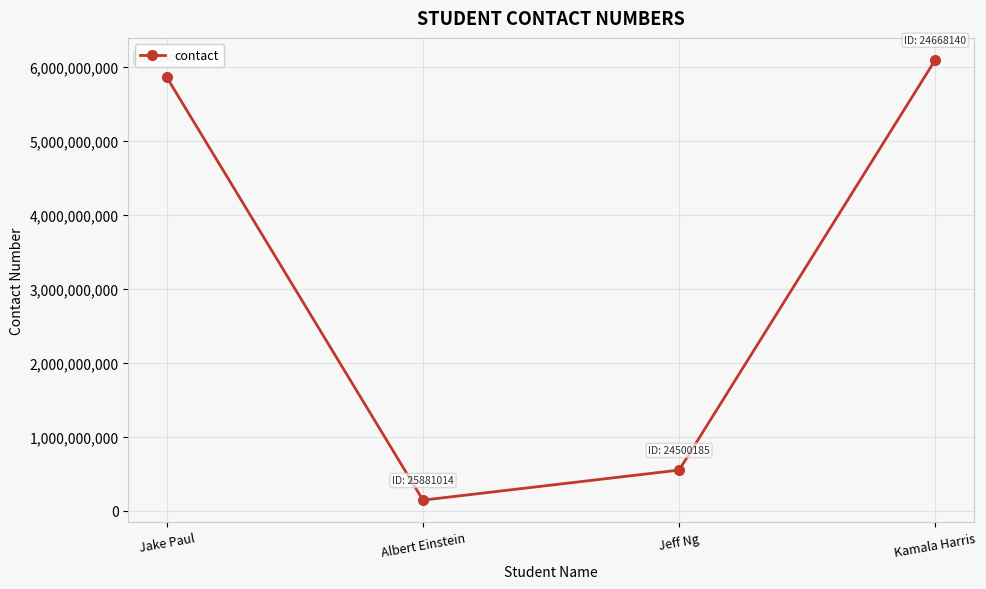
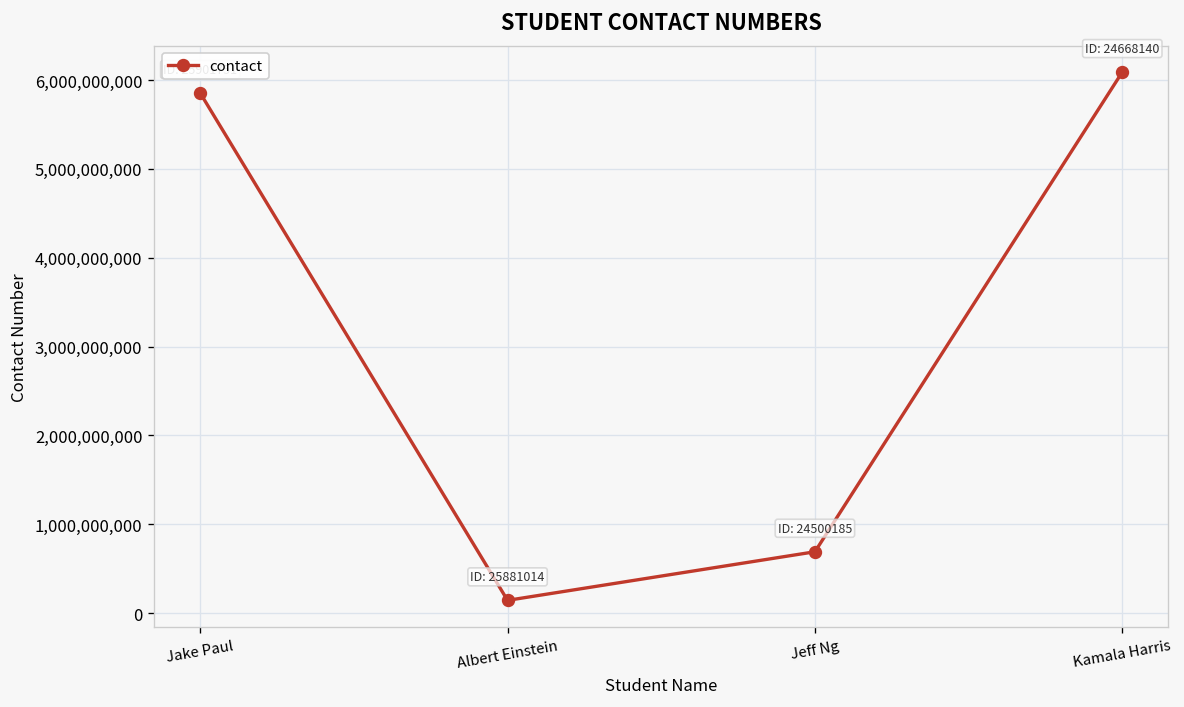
Jeff Ng: 500,000,000 -> 700,000,000
